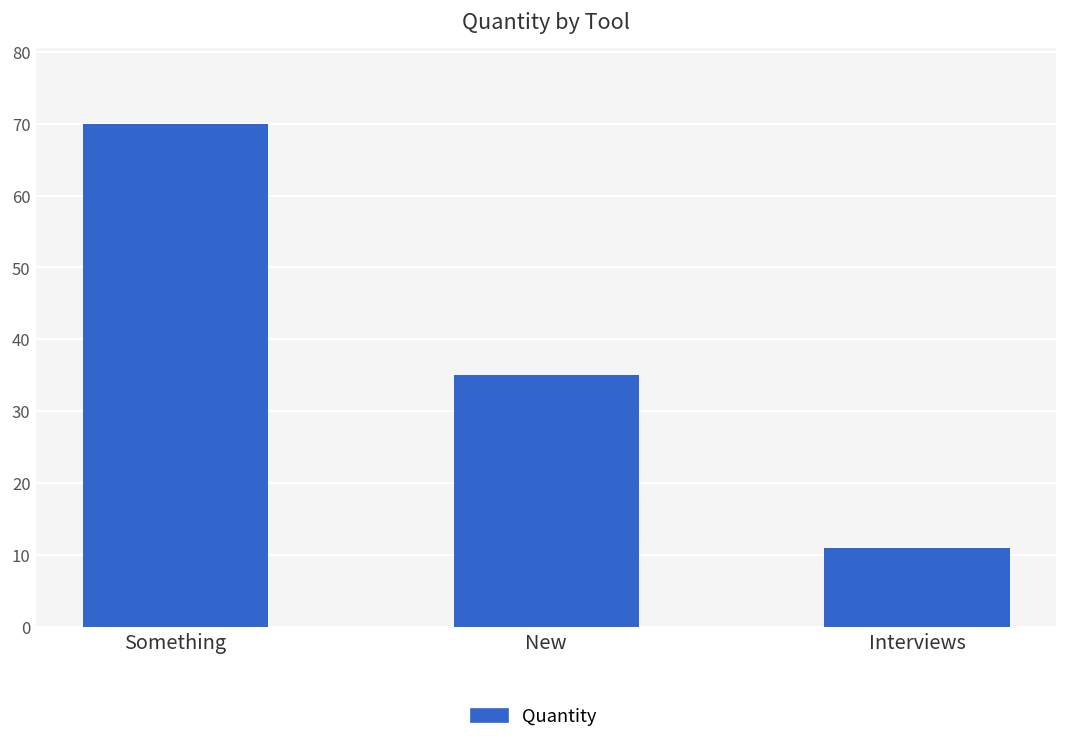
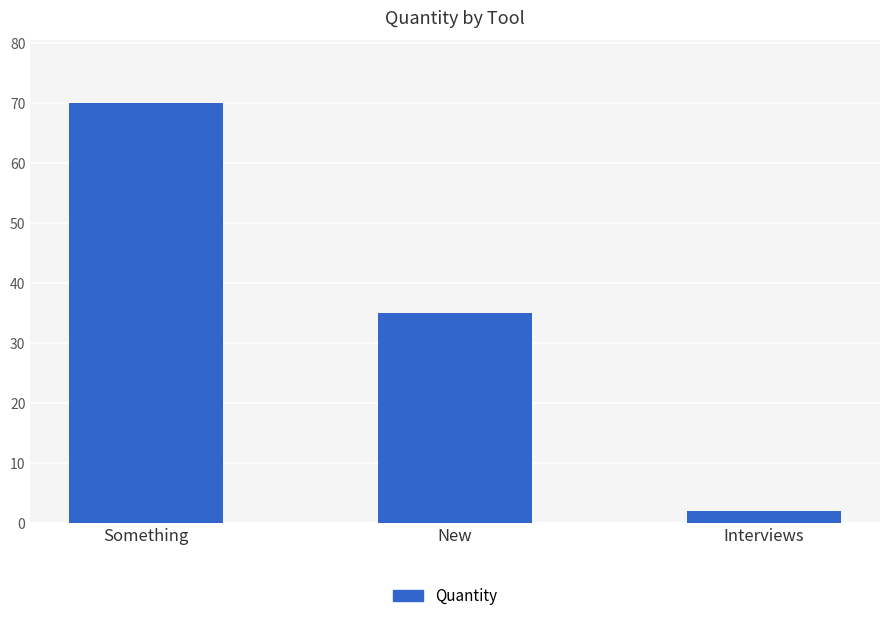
Interviews: 11 -> 2
